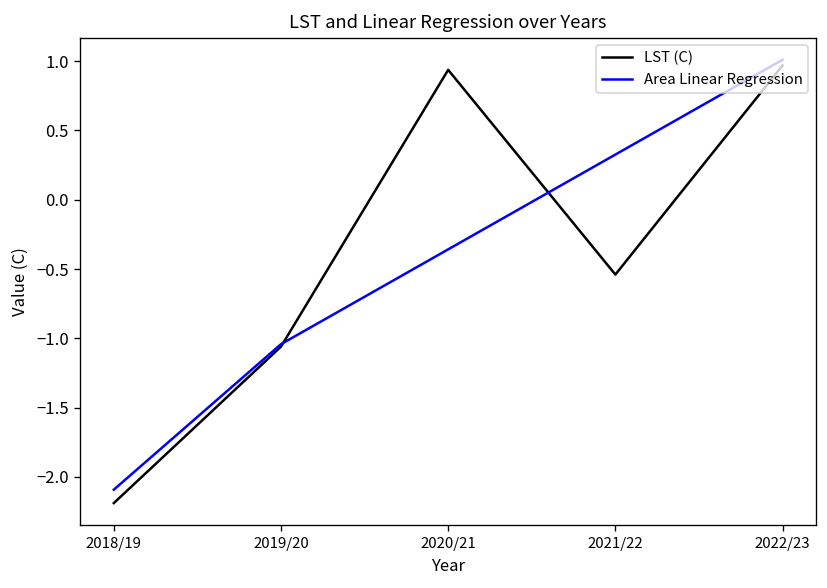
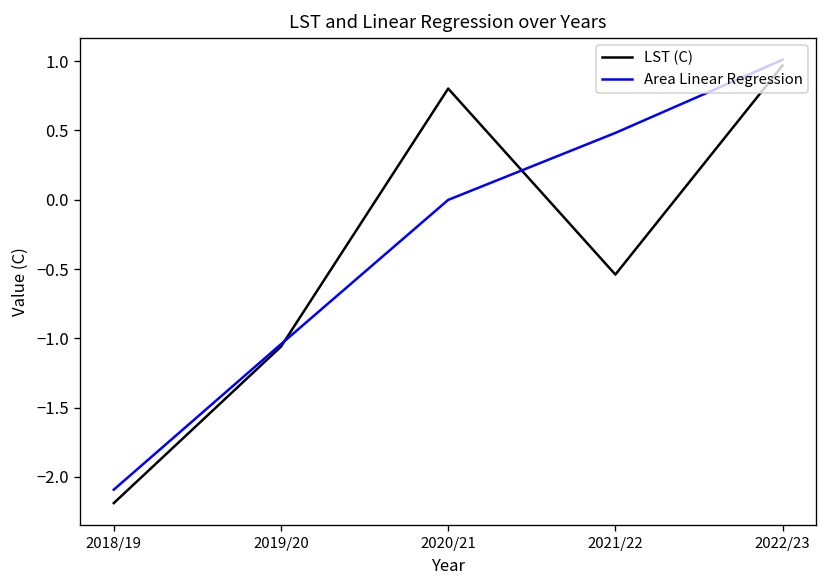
LST (C), 2020/21: 0.94 -> 0.80
Area Linear Regression, 2020/21: -0.36 -> 0.00
Area Linear Regression, 2021/22: 0.33 -> 0.48
